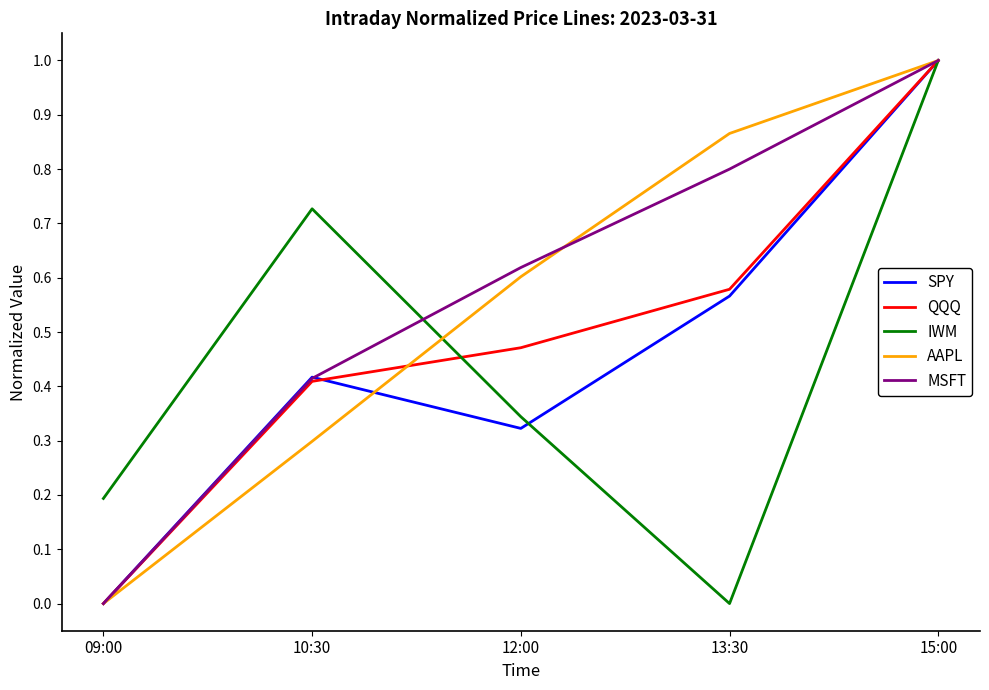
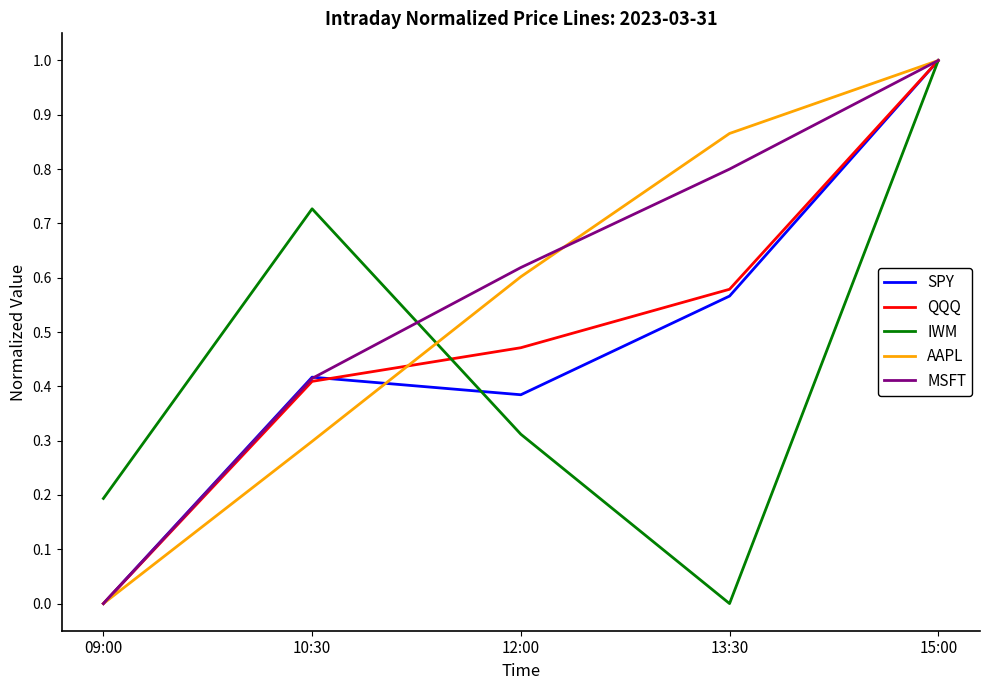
SPY, 12:00: 0.32 -> 0.38
IWM, 12:00: 0.34 -> 0.31
